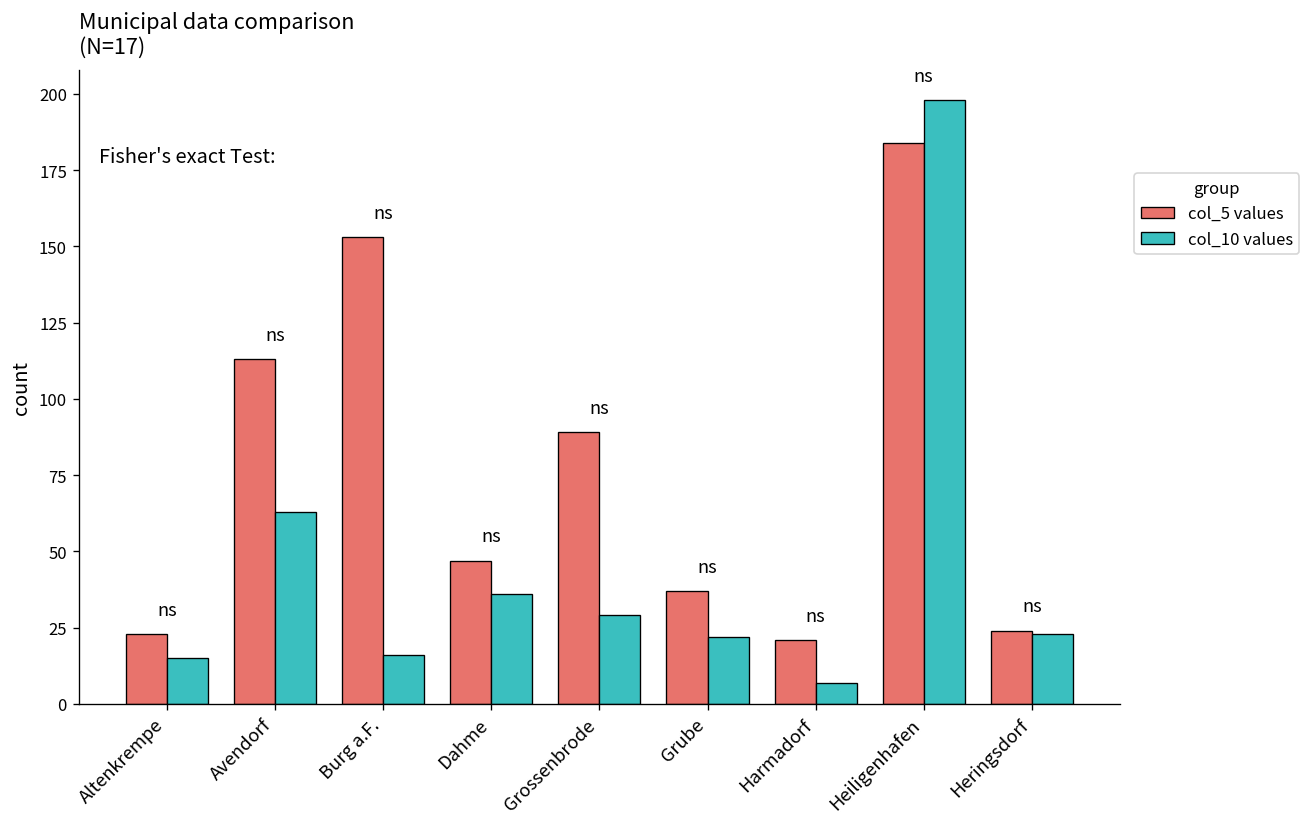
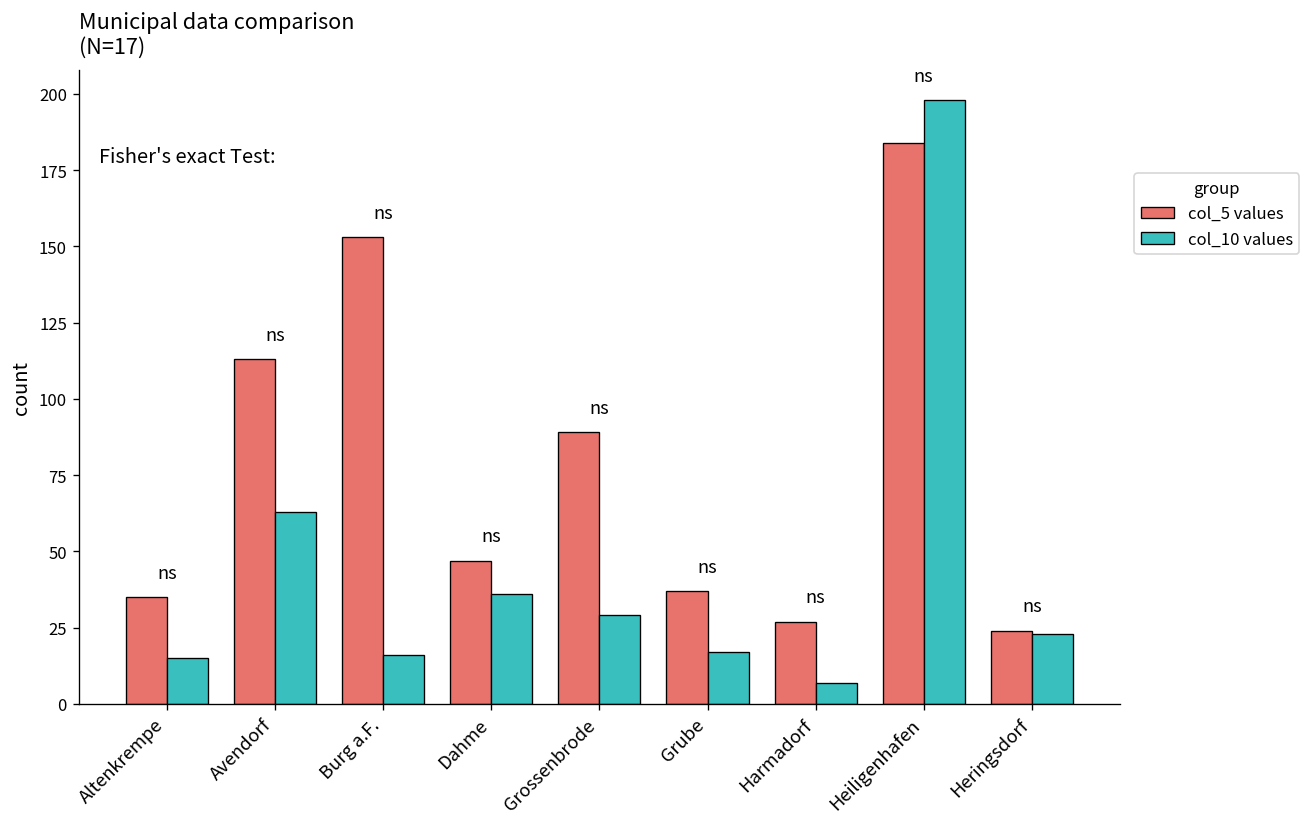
col_5 values, Altenkrempe: 23 -> 35
col_10 values, Grube: 22 -> 17
col_5 values, Harmadorf: 21 -> 27
